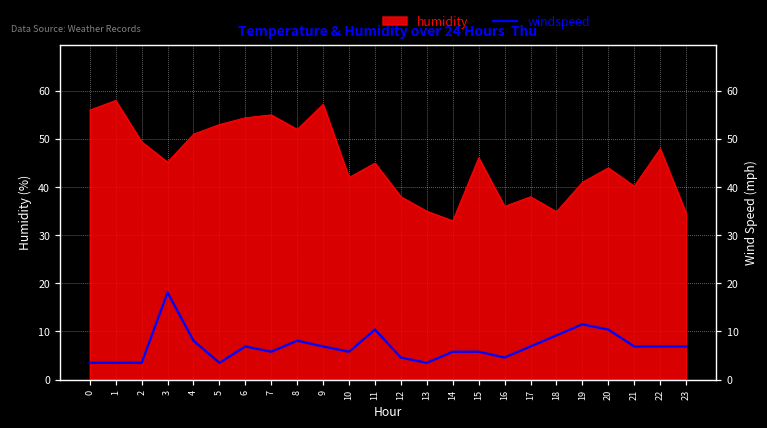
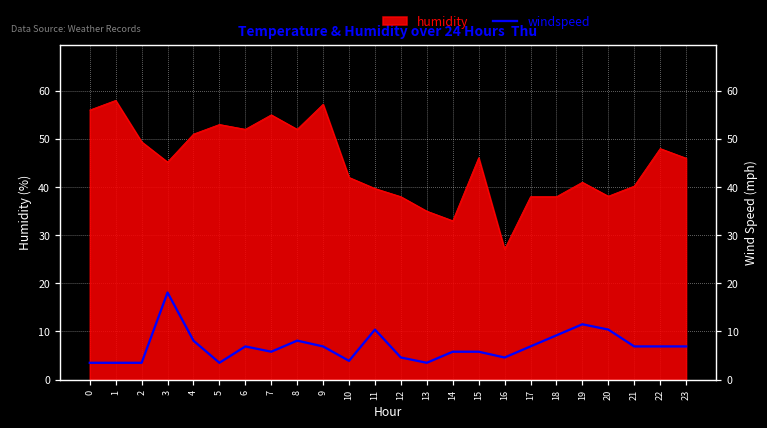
humidity, 6: 54 -> 52
windspeed, 10: 6 -> 4
humidity, 11: 45 -> 40
humidity, 16: 36 -> 27
humidity, 18: 35 -> 38
humidity, 20: 44 -> 38
humidity, 23: 35 -> 46
